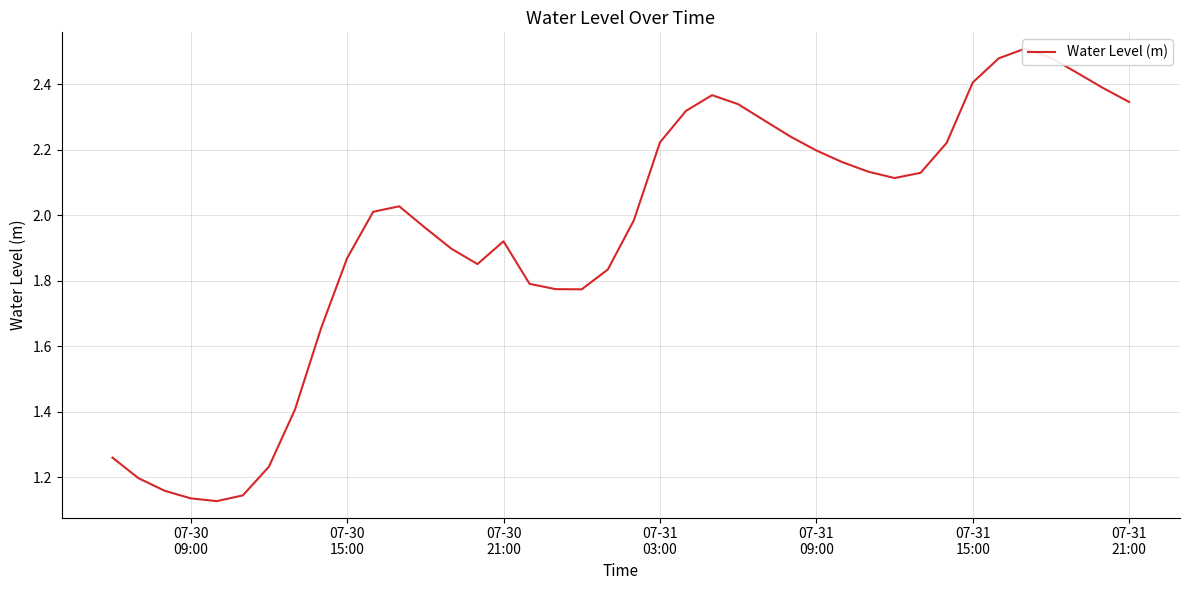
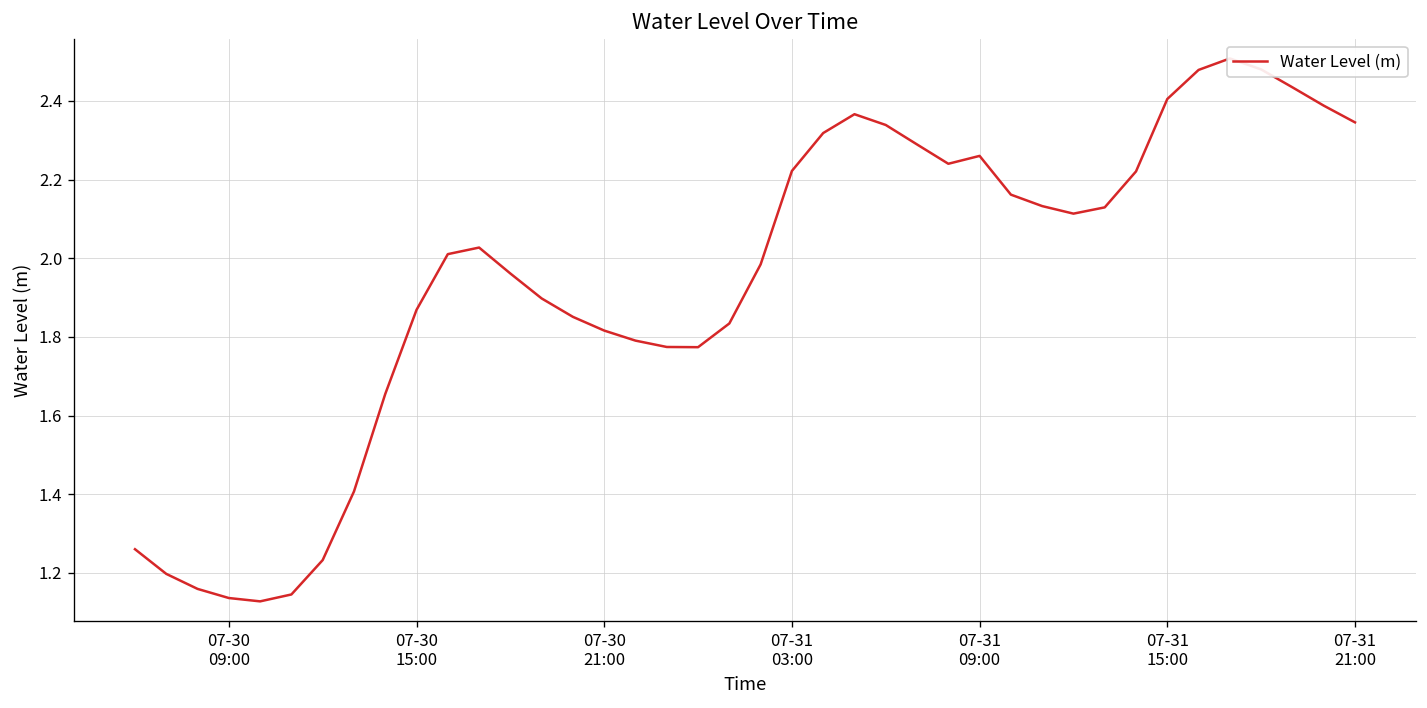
07-30 21:00: 1.92 -> 1.82
07-31 09:00: 2.20 -> 2.26
